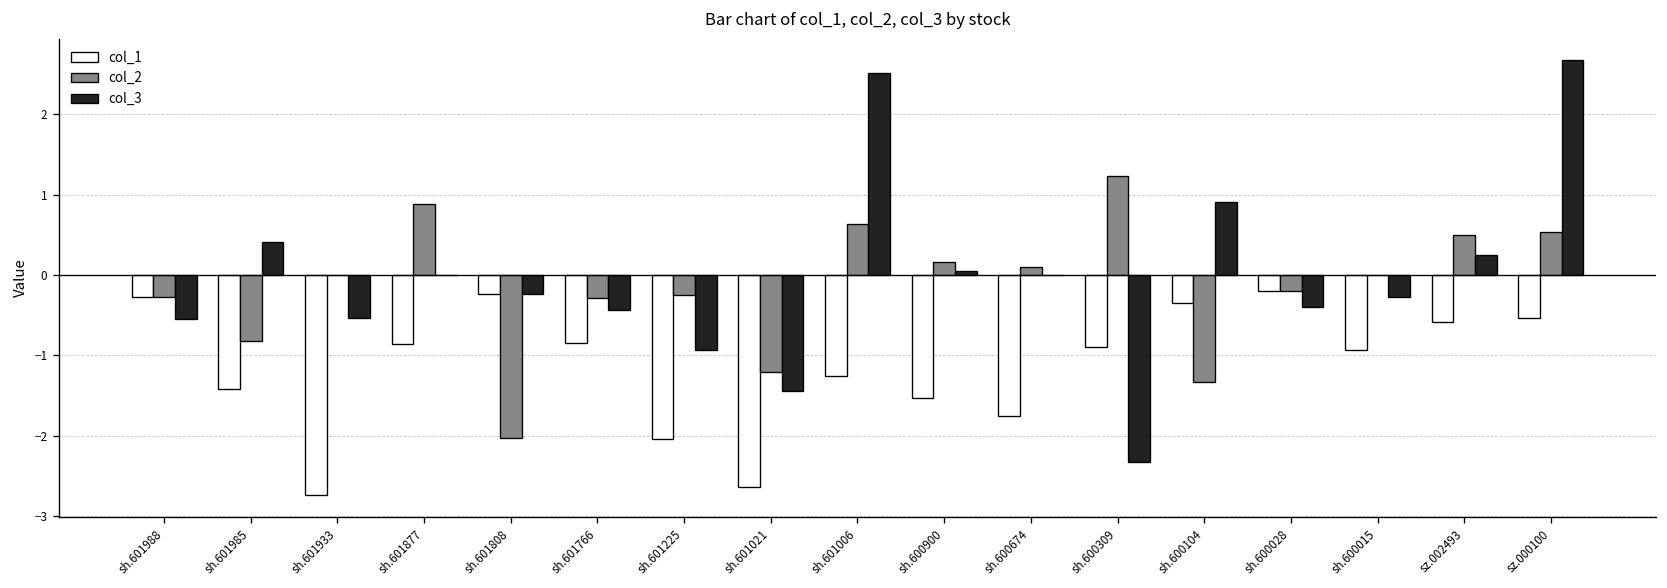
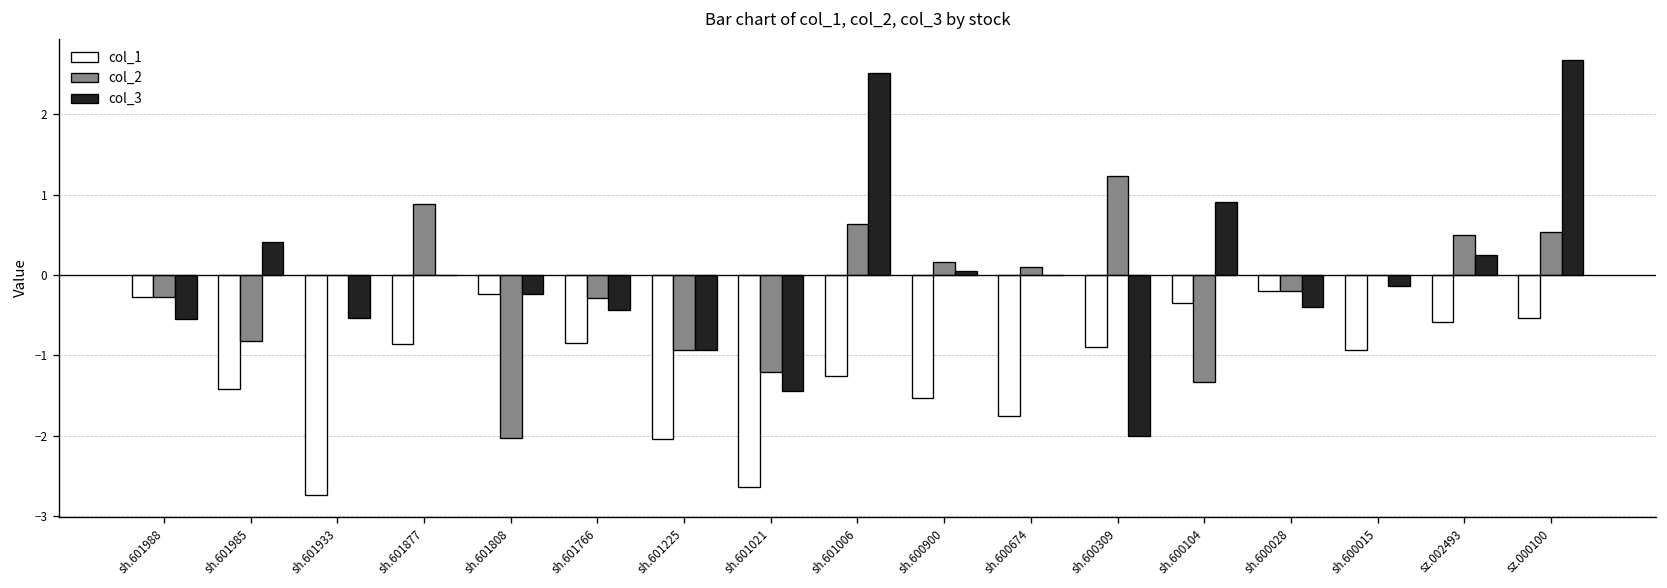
col_2, sh.601225: -0.2 -> -0.9
col_3, sh.600309: -2.3 -> -2.0
col_3, sh.600015: -0.3 -> -0.1
